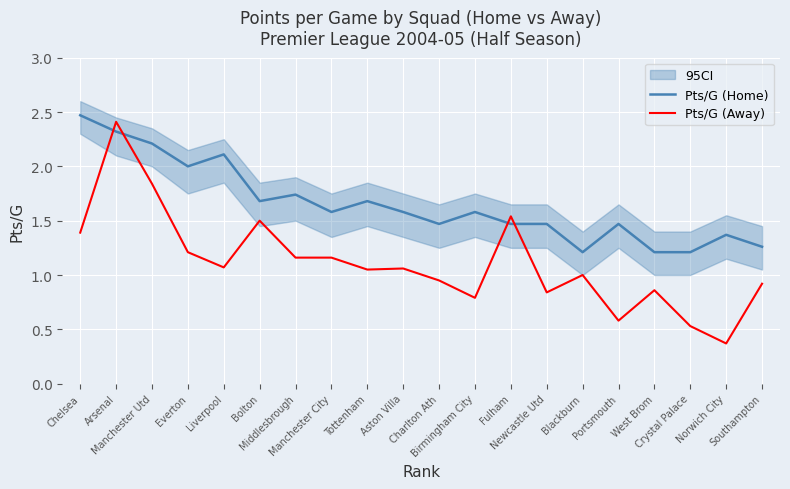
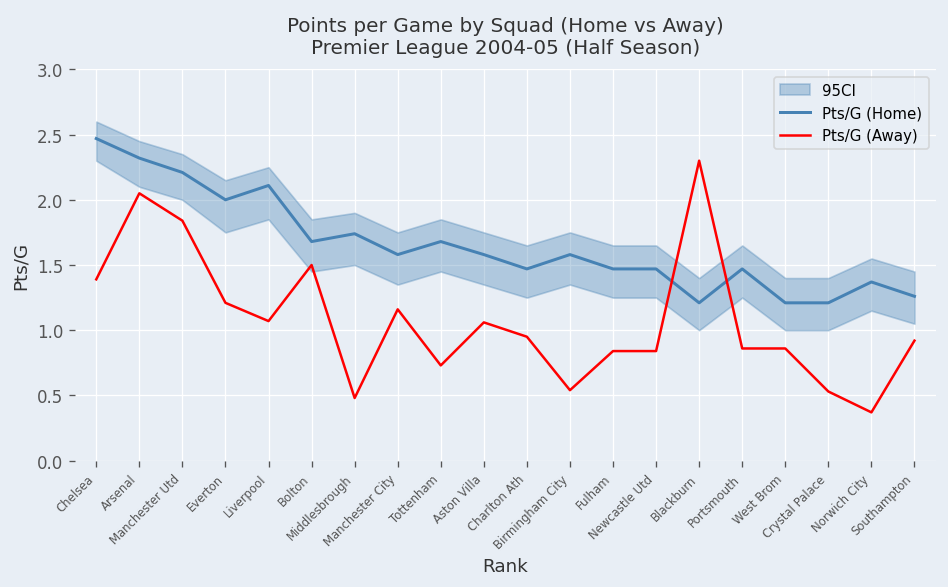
Pts/G (Away), Arsenal: 2.41 -> 2.05
Pts/G (Away), Middlesbrough: 1.16 -> 0.48
Pts/G (Away), Tottenham: 1.05 -> 0.73
Pts/G (Away), Birmingham City: 0.79 -> 0.54
Pts/G (Away), Fulham: 1.54 -> 0.84
Pts/G (Away), Blackburn: 1.0 -> 2.3
Pts/G (Away), Portsmouth: 0.58 -> 0.86
